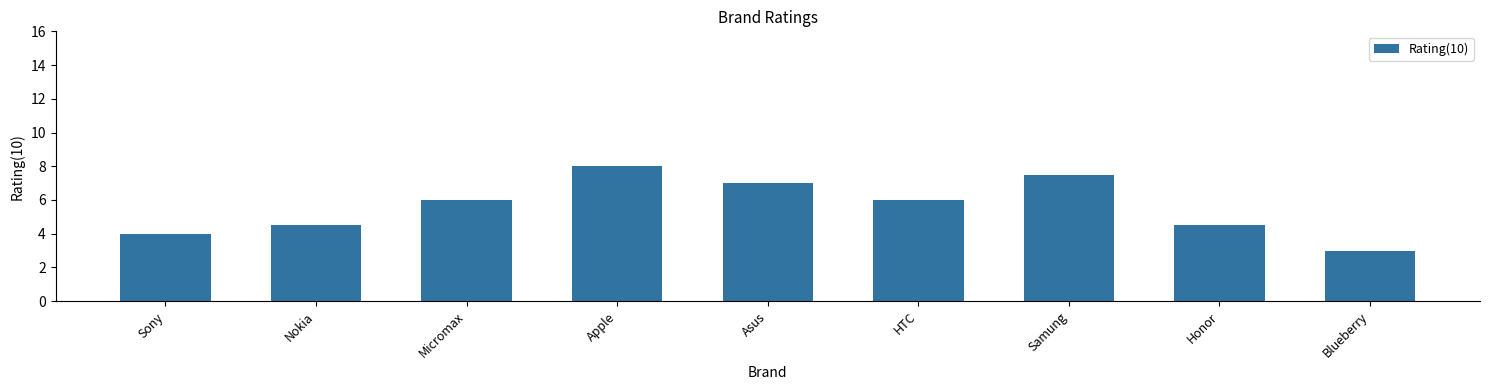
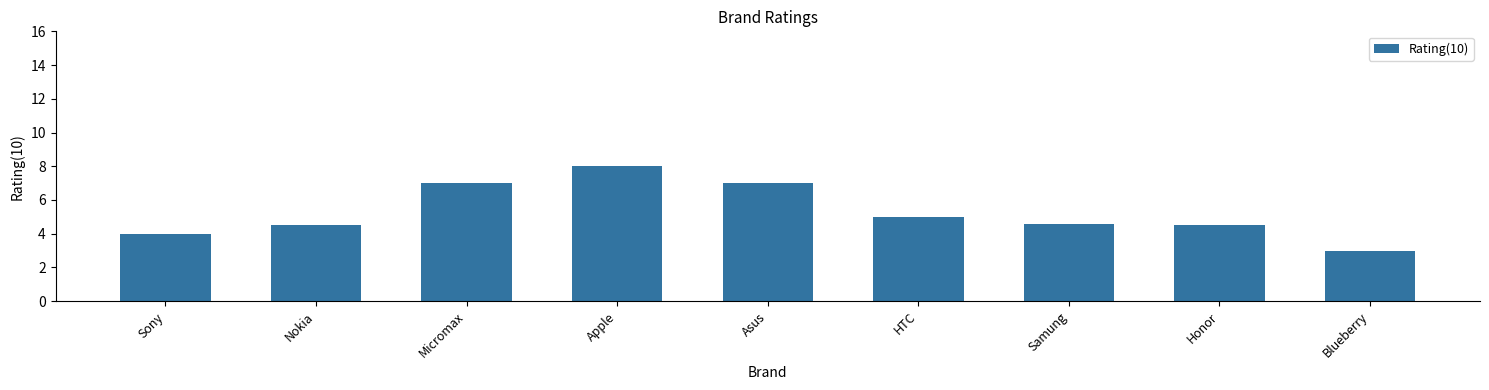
Micromax: 6 -> 7
HTC: 6 -> 5
Samung: 7.5 -> 4.6
